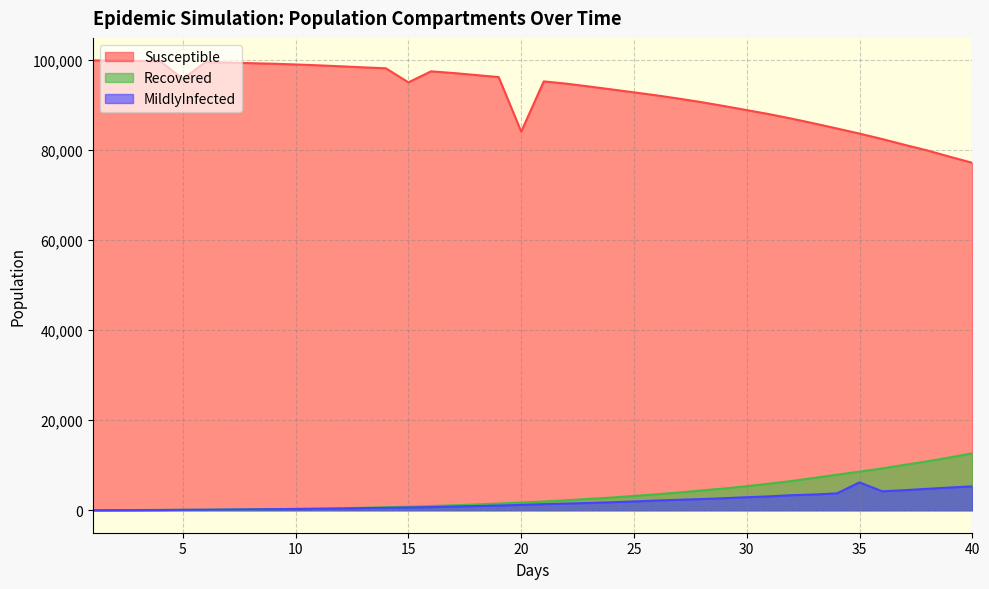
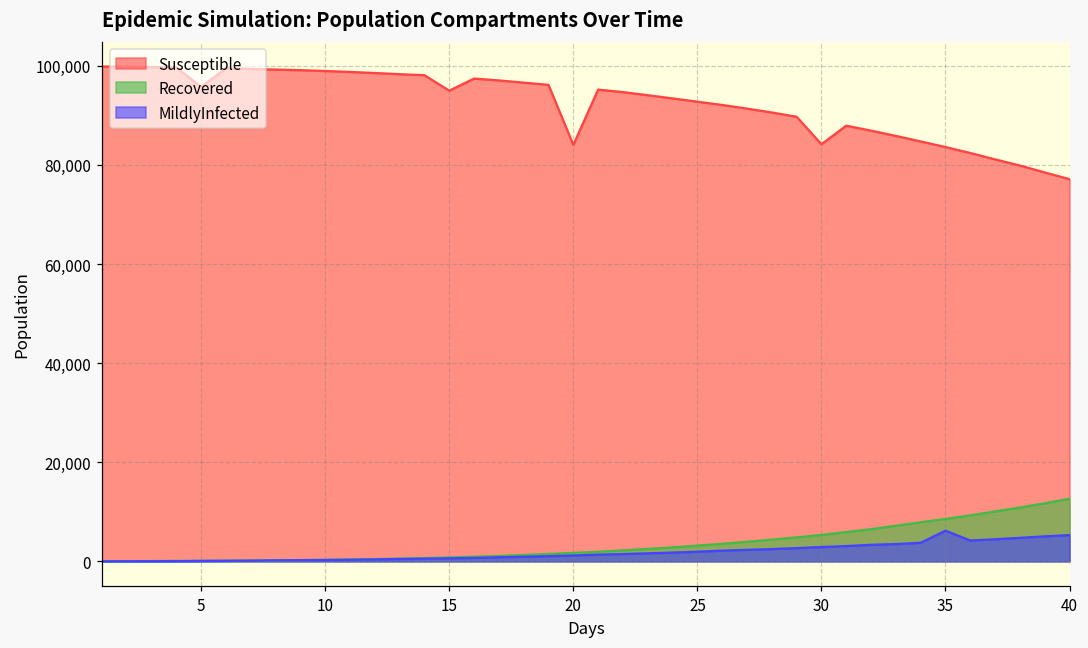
Susceptible, 30: 89,000 -> 84,000
